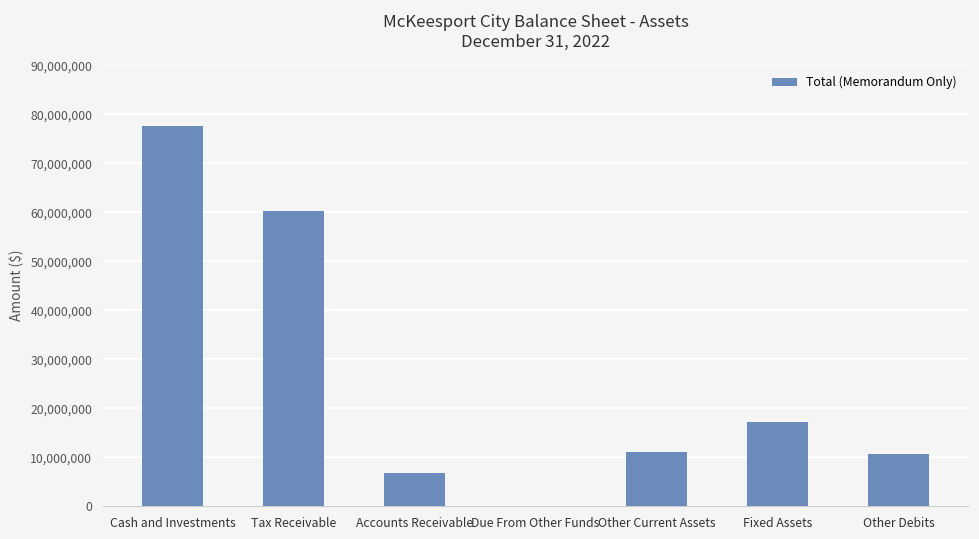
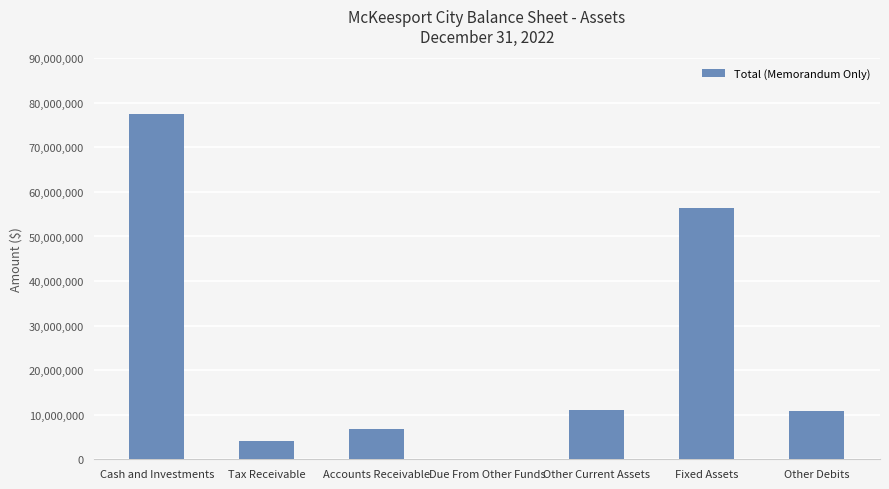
Tax Receivable: 60,000,000 -> 4,000,000
Fixed Assets: 17,000,000 -> 56,000,000
